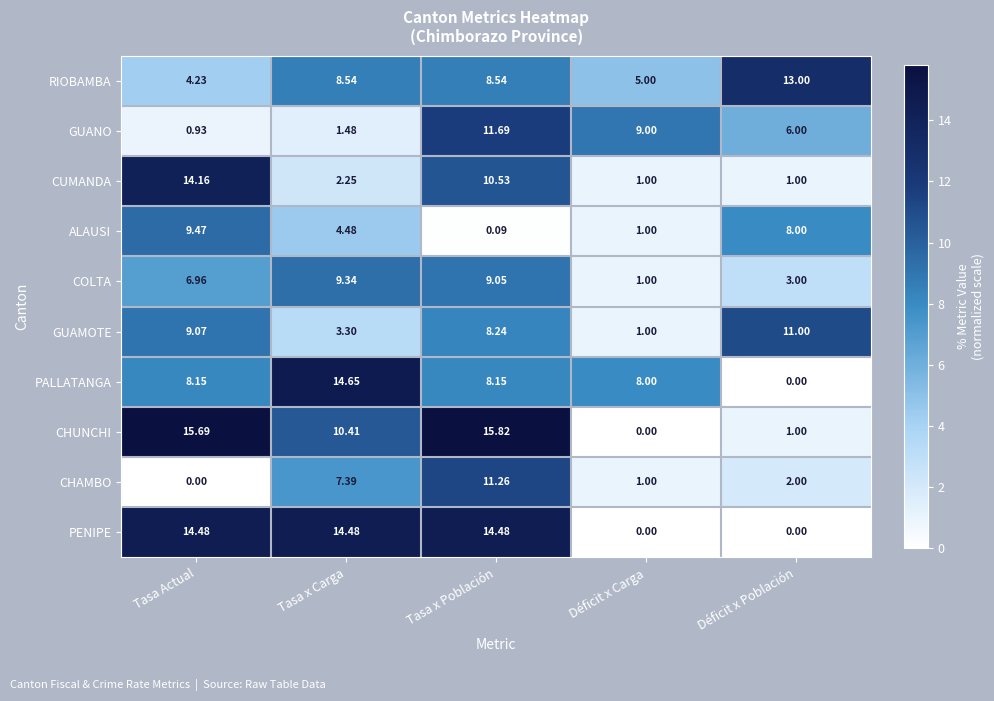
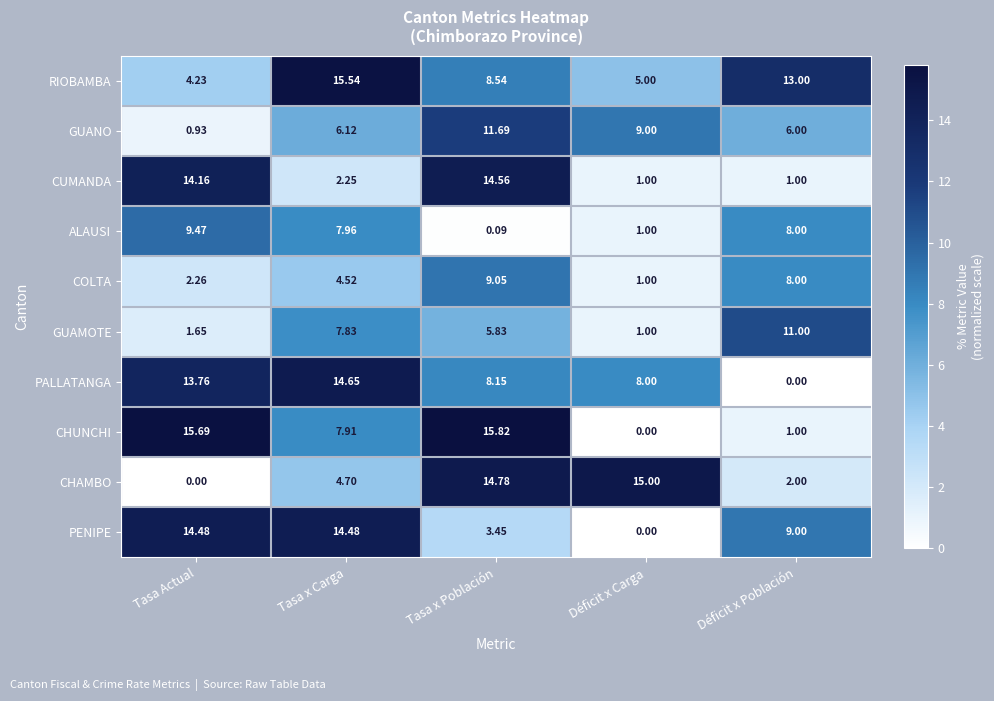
RIOBAMBA, Tasa x Carga: 8.54 -> 15.54
GUANO, Tasa x Carga: 1.48 -> 6.12
CUMANDA, Tasa x Población: 10.53 -> 14.56
ALAUSI, Tasa x Carga: 4.48 -> 7.96
COLTA, Tasa Actual: 6.96 -> 2.26
COLTA, Tasa x Carga: 9.34 -> 4.52
COLTA, Déficit x Población: 3.00 -> 8.00
GUAMOTE, Tasa Actual: 9.07 -> 1.65
GUAMOTE, Tasa x Carga: 3.30 -> 7.83
GUAMOTE, Tasa x Población: 8.24 -> 5.83
PALLATANGA, Tasa Actual: 8.15 -> 13.76
CHUNCHI, Tasa x Carga: 10.41 -> 7.91
CHAMBO, Tasa x Carga: 7.39 -> 4.70
CHAMBO, Tasa x Población: 11.26 -> 14.78
CHAMBO, Déficit x Carga: 1.00 -> 15.00
PENIPE, Tasa x Población: 14.48 -> 3.45
PENIPE, Déficit x Población: 0.00 -> 9.00
